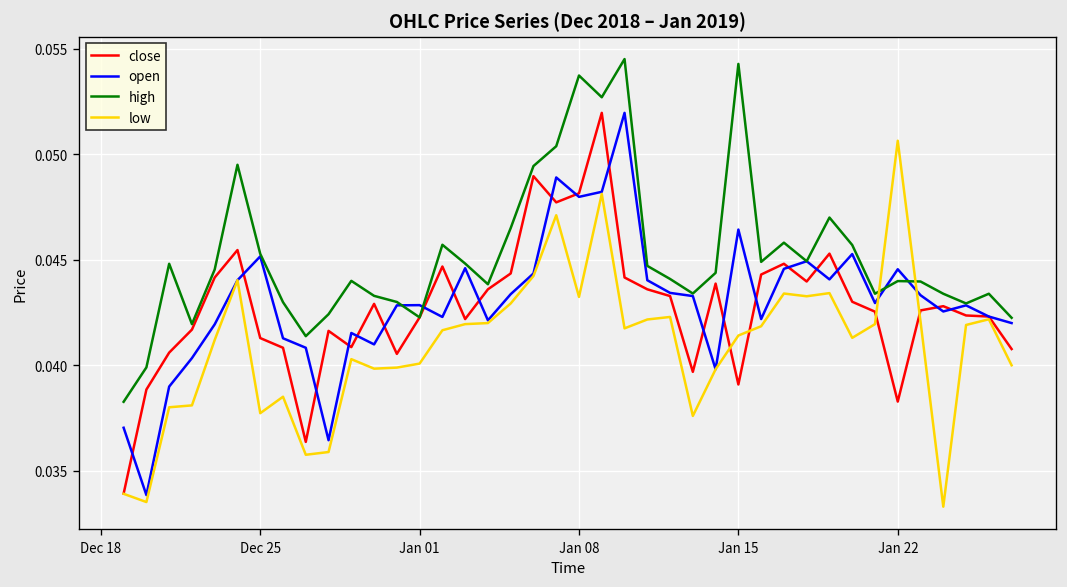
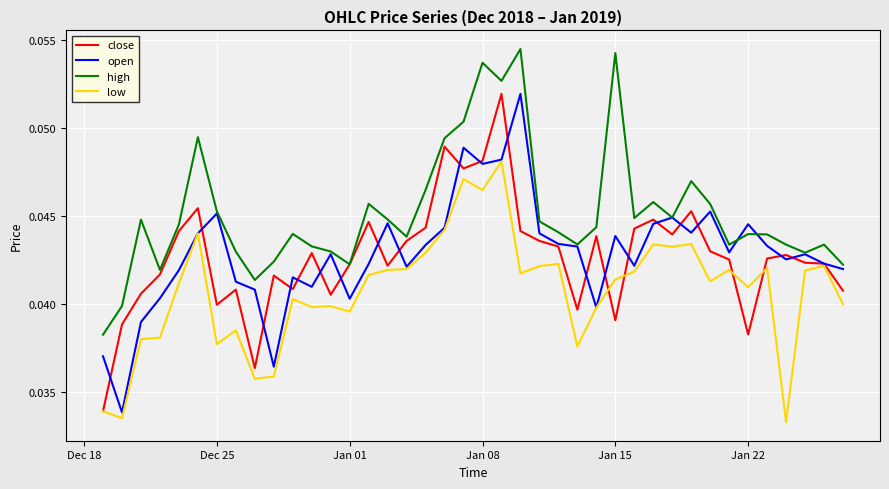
close, Dec 25: 0.0413 -> 0.0400
open, Jan 01: 0.0429 -> 0.0403
low, Jan 01: 0.0401 -> 0.0396
low, Jan 08: 0.0432 -> 0.0465
open, Jan 15: 0.0464 -> 0.0439
low, Jan 22: 0.0506 -> 0.0410
